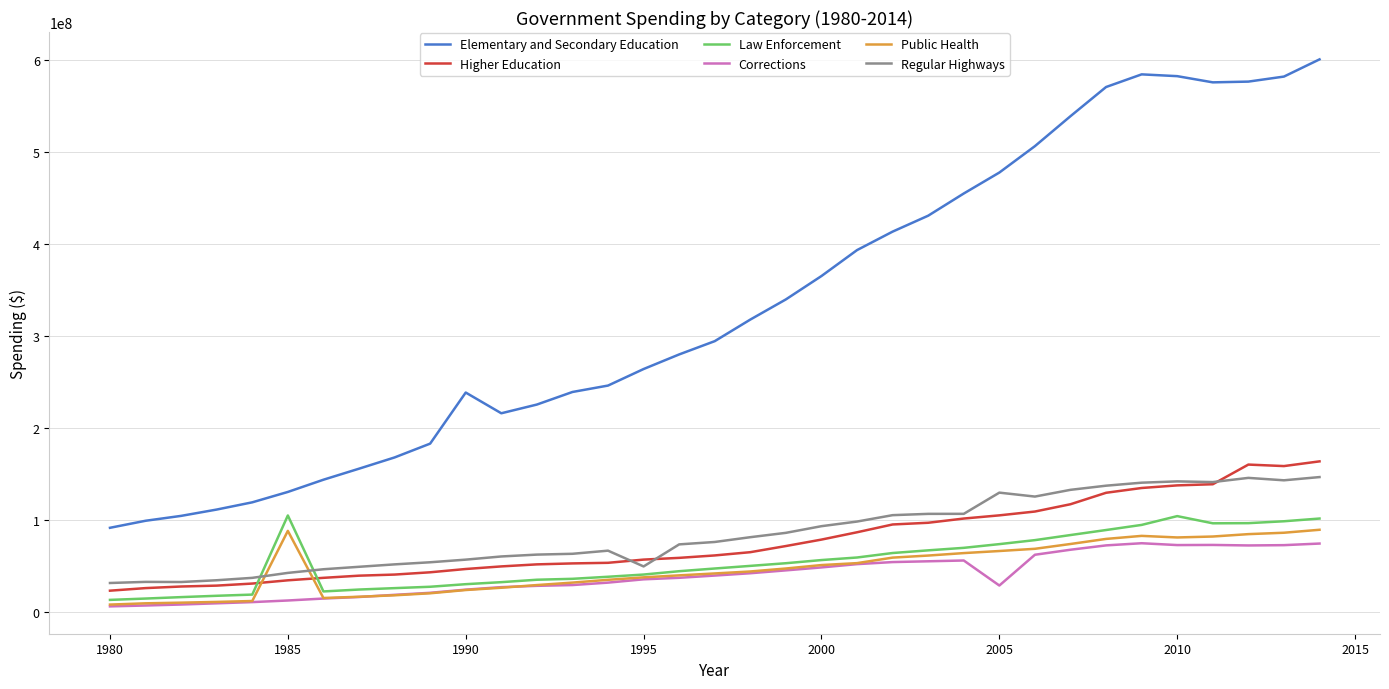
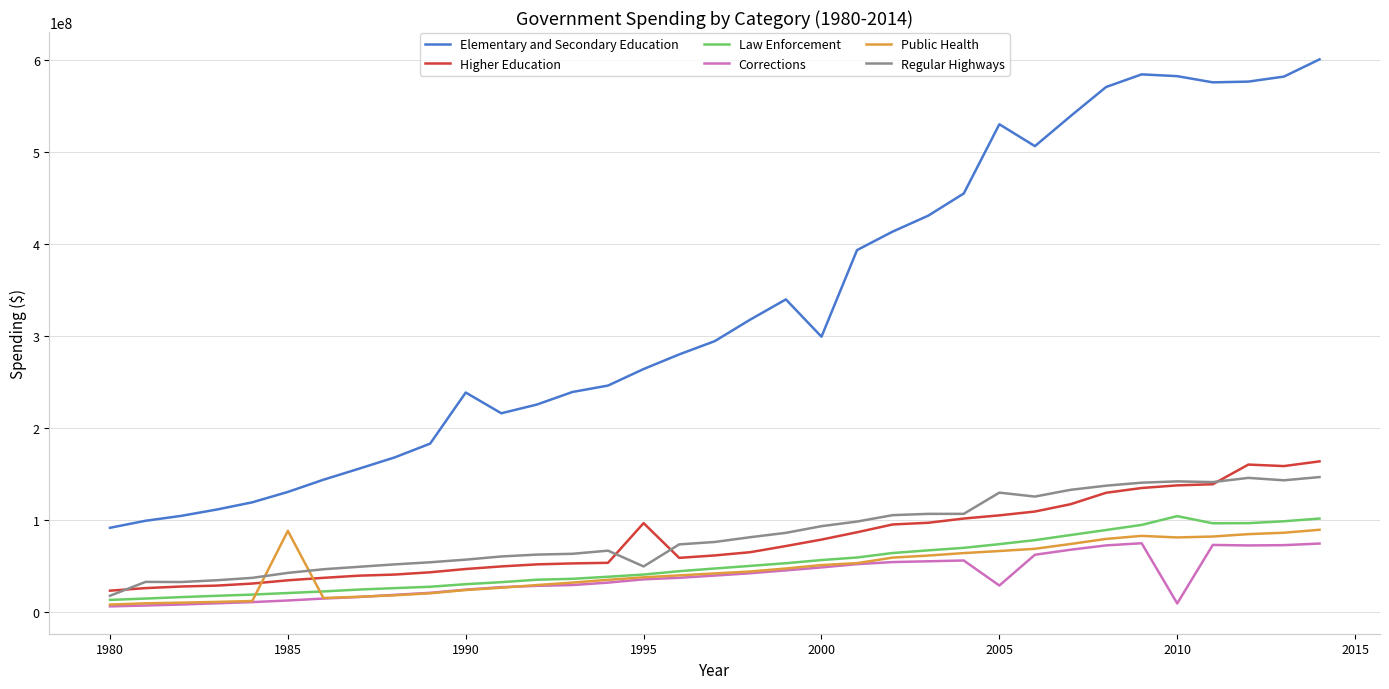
Regular Highways, 1980: 30000000 -> 20000000
Law Enforcement, 1985: 110000000 -> 20000000
Higher Education, 1995: 60000000 -> 100000000
Elementary and Secondary Education, 2000: 370000000 -> 300000000
Elementary and Secondary Education, 2005: 480000000 -> 530000000
Corrections, 2010: 70000000 -> 10000000
